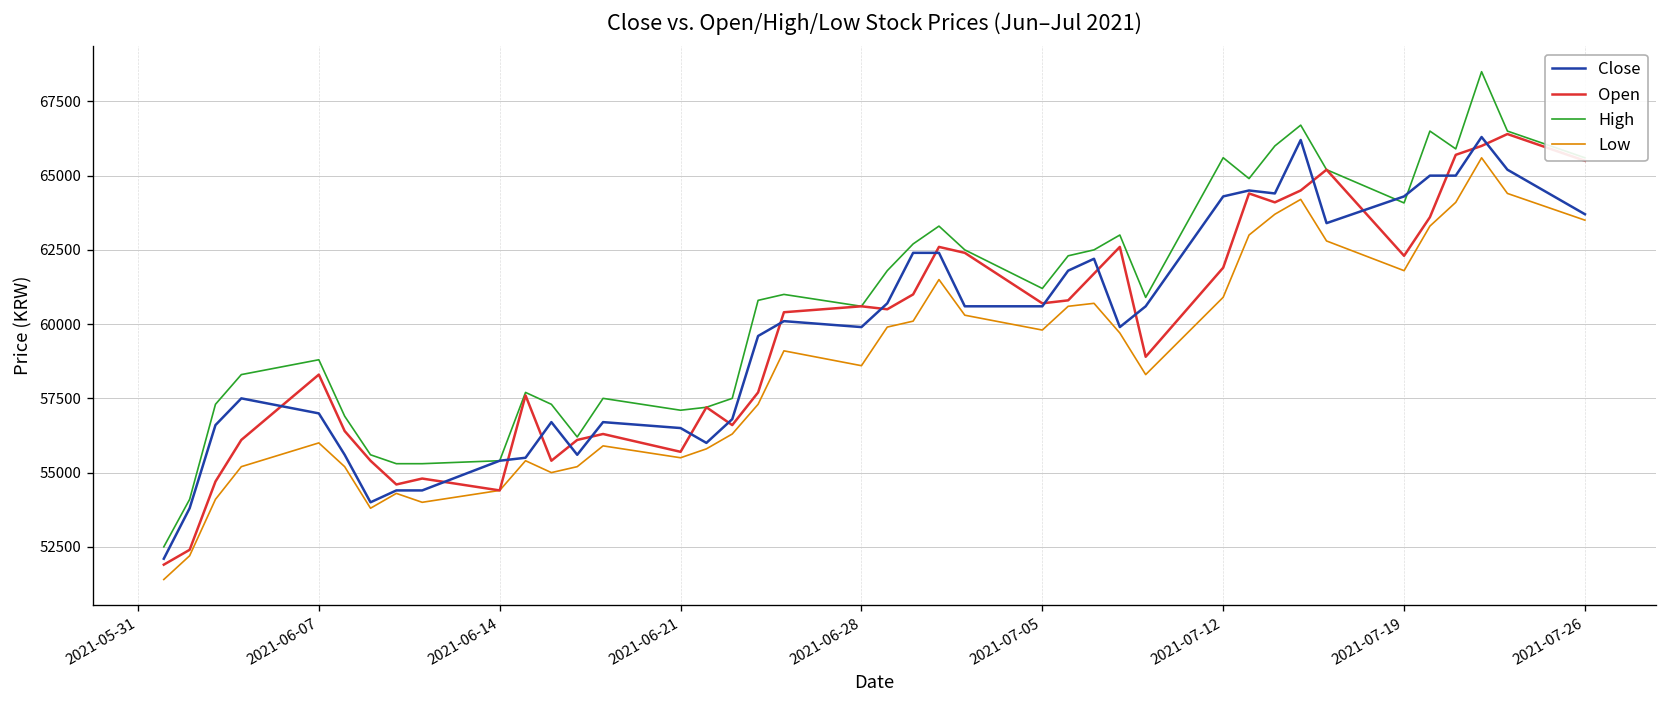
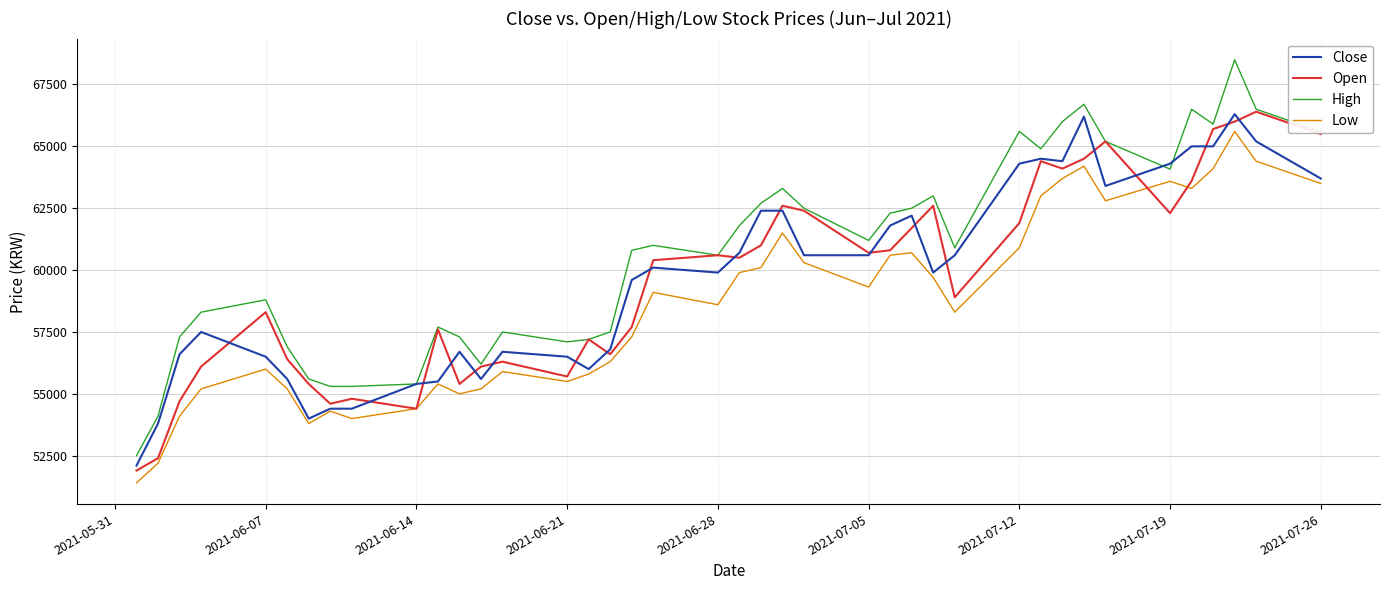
Close, 2021-06-07: 57000 -> 56500
Low, 2021-07-05: 59800 -> 59300
Low, 2021-07-19: 61800 -> 63600
